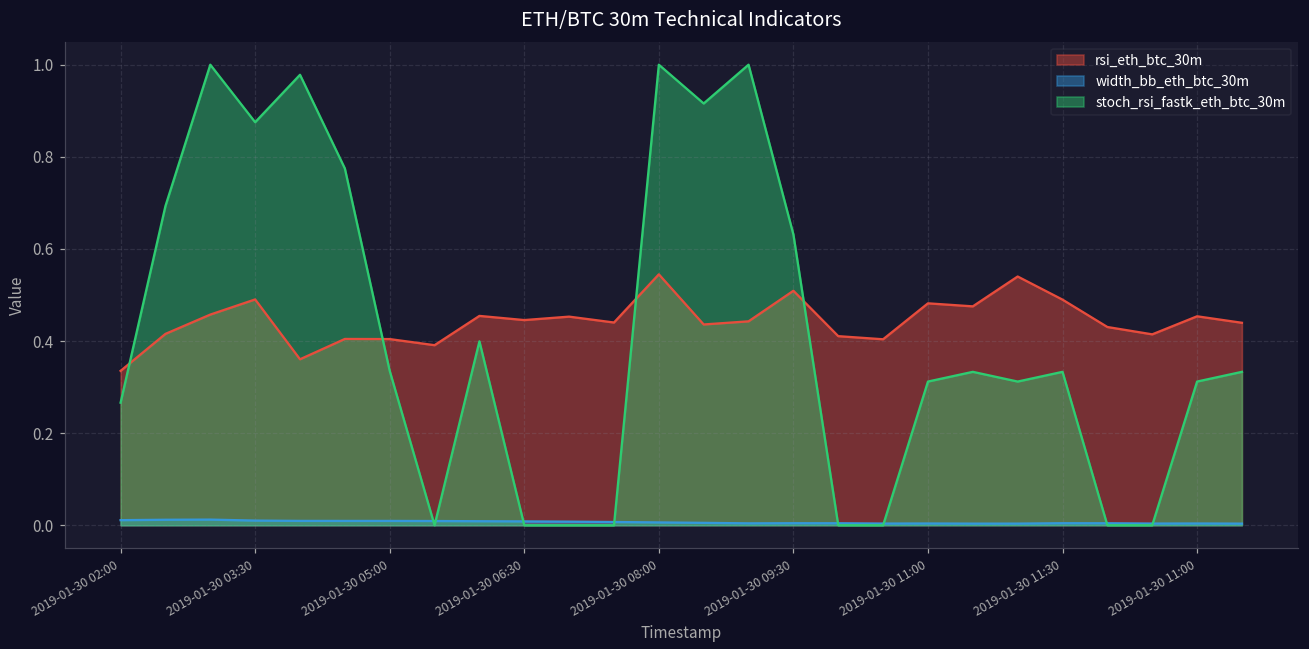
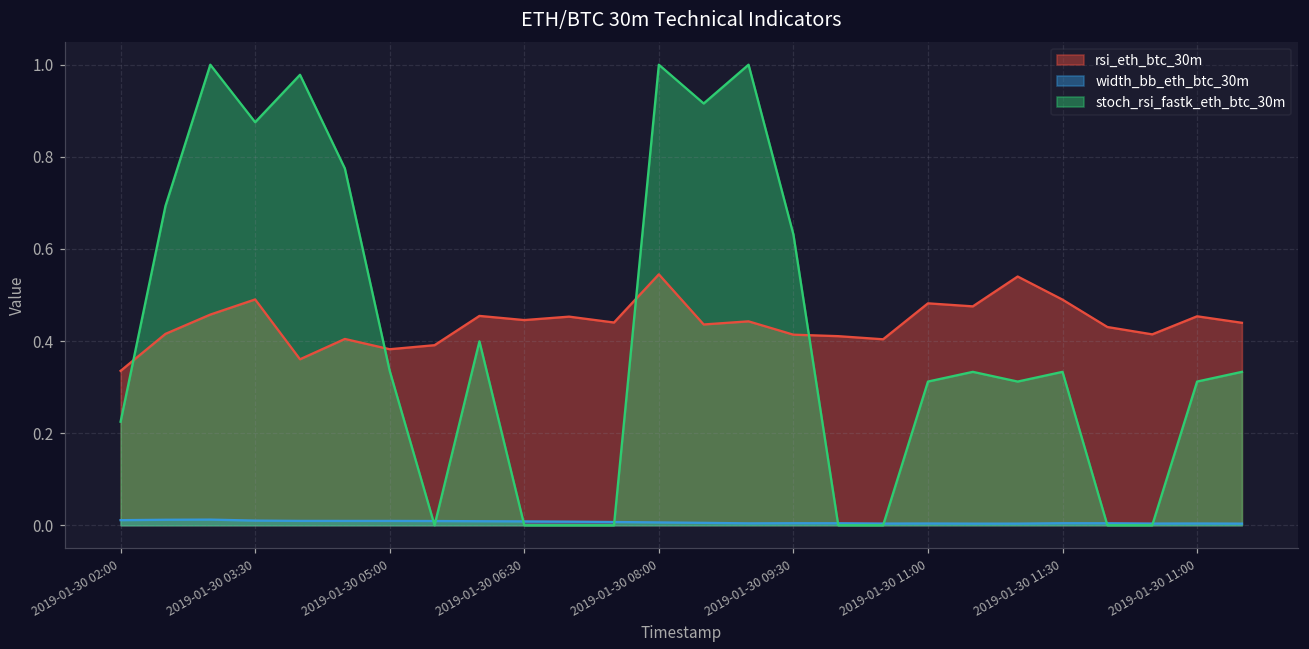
stoch_rsi_fastk_eth_btc_30m, 2019-01-30 02:00: 0.27 -> 0.22
rsi_eth_btc_30m, 2019-01-30 05:00: 0.40 -> 0.38
rsi_eth_btc_30m, 2019-01-30 09:30: 0.51 -> 0.41
